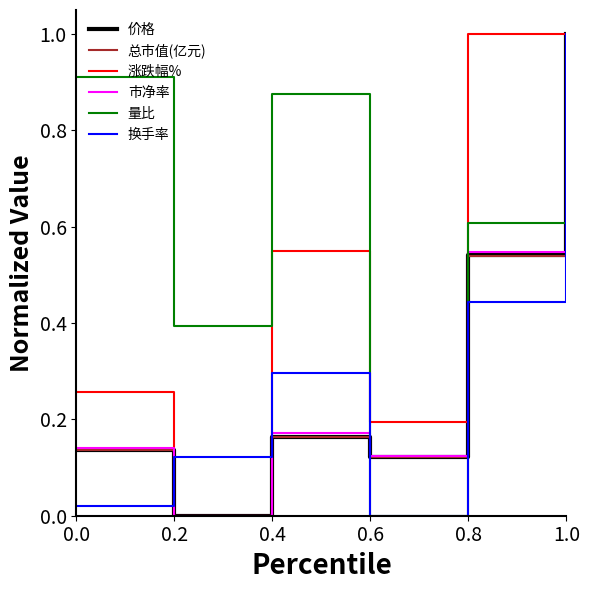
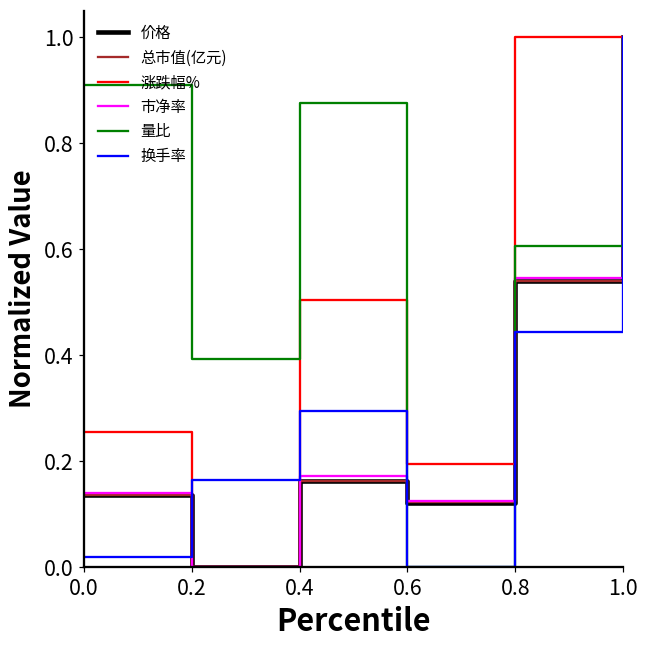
换手率, 0.2: 0.12 -> 0.17
涨跌幅%, 0.4: 0.55 -> 0.51
